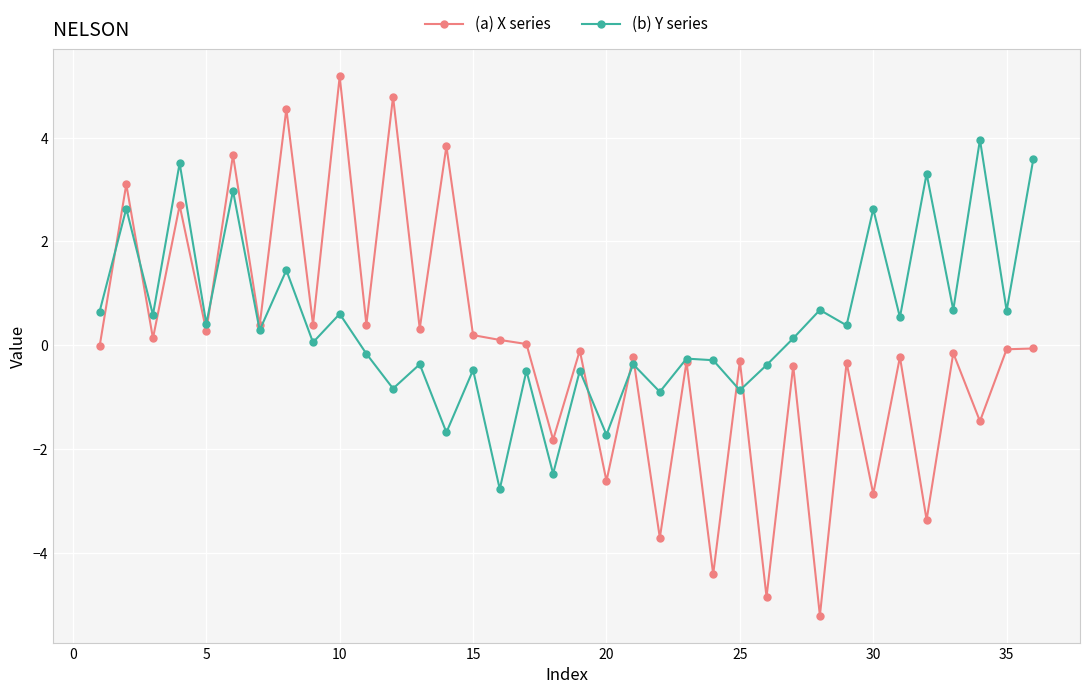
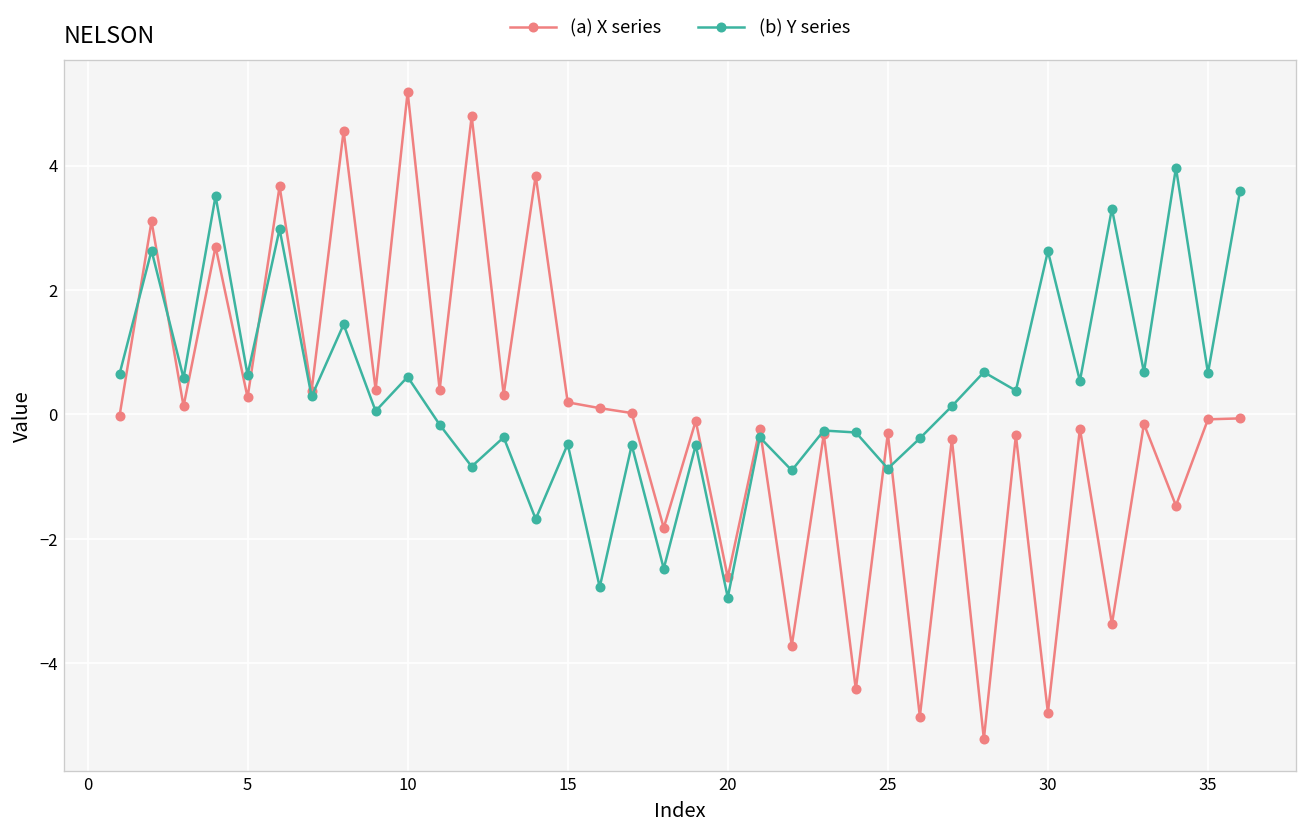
(b) Y series, 5: 0.4 -> 0.6
(b) Y series, 20: -1.7 -> -2.9
(a) X series, 30: -2.9 -> -4.8
